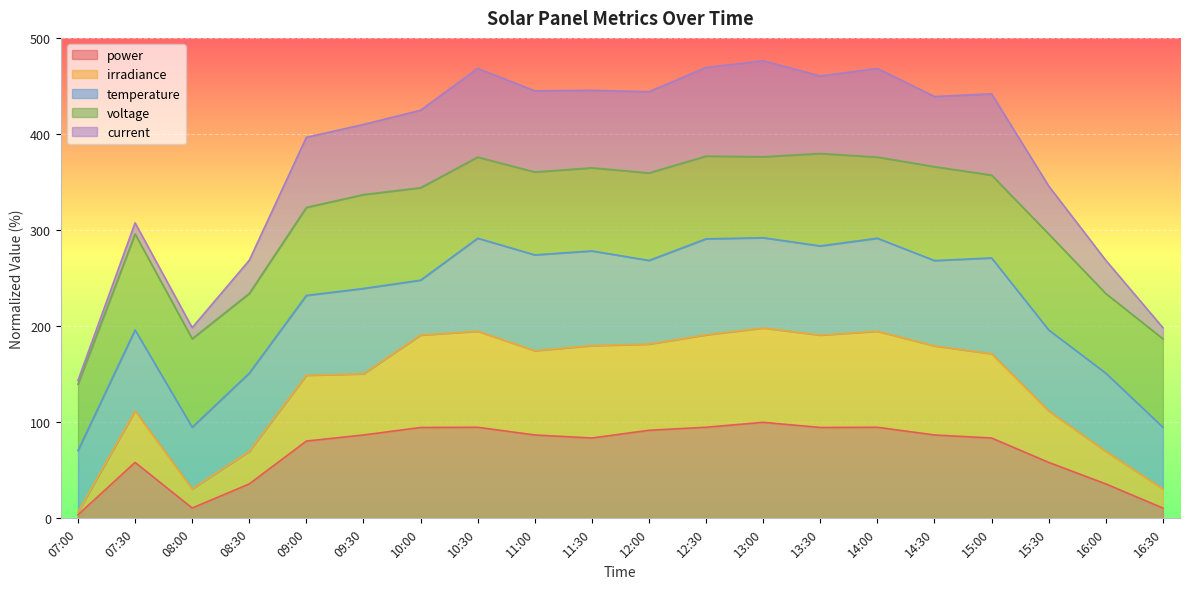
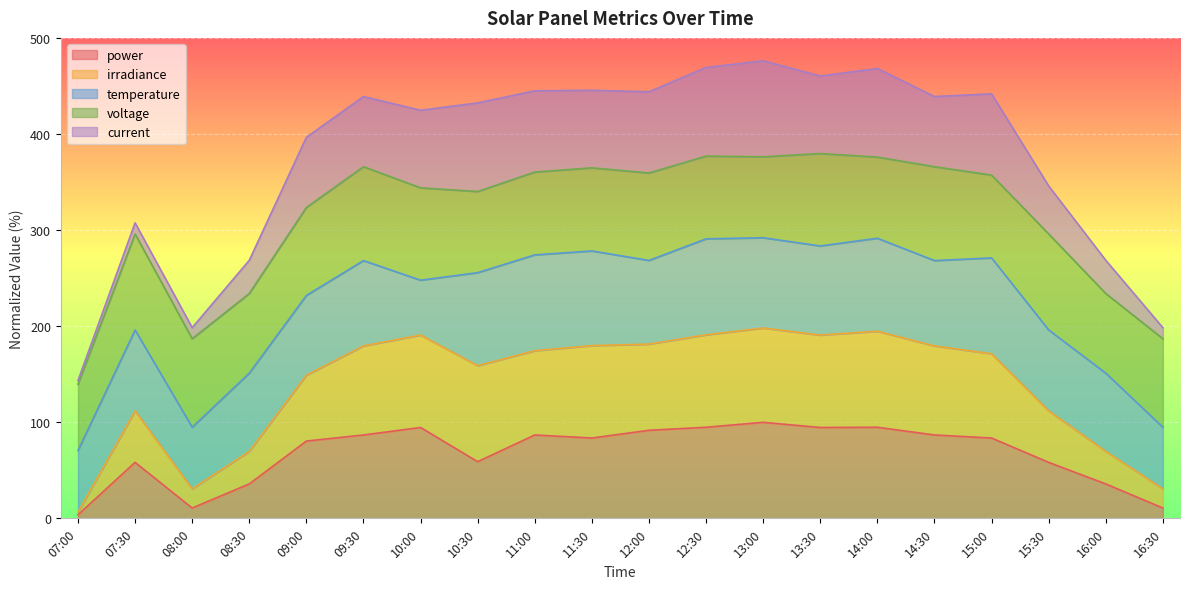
irradiance, 09:30: 60 -> 90
power, 10:30: 90 -> 60
